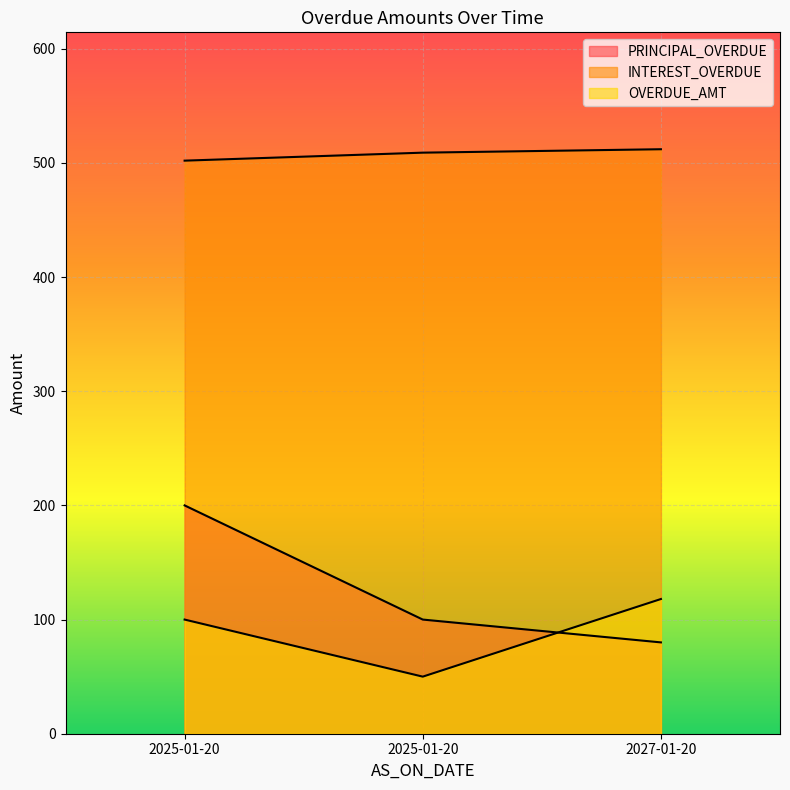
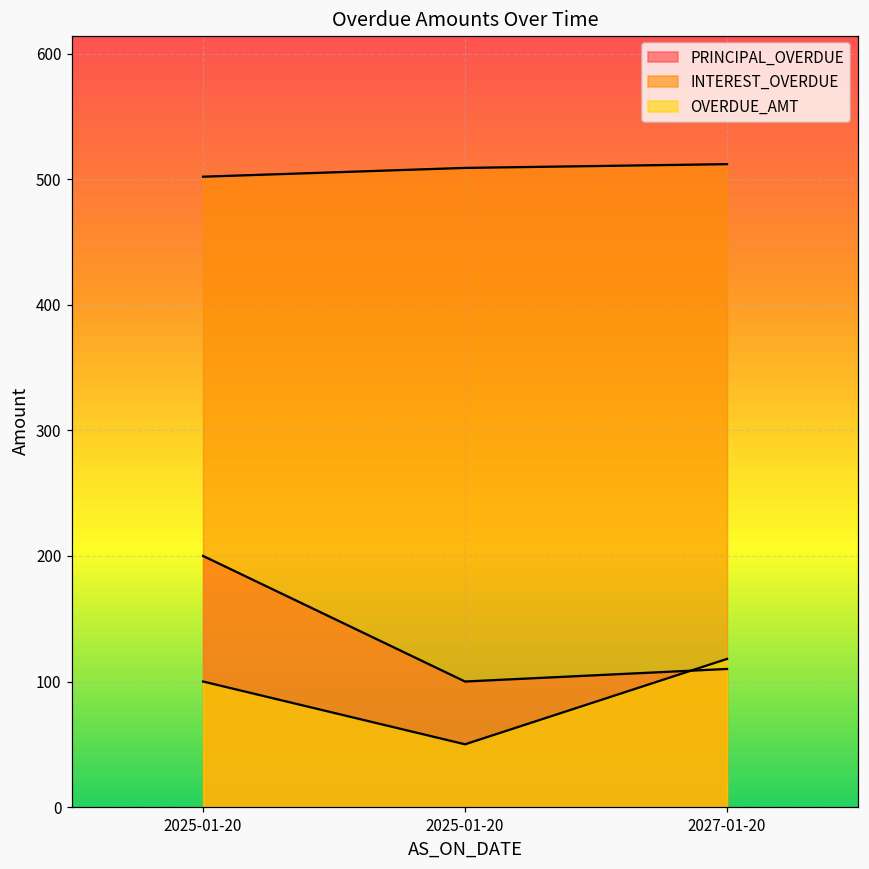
PRINCIPAL_OVERDUE, 2027-01-20: 80 -> 110
